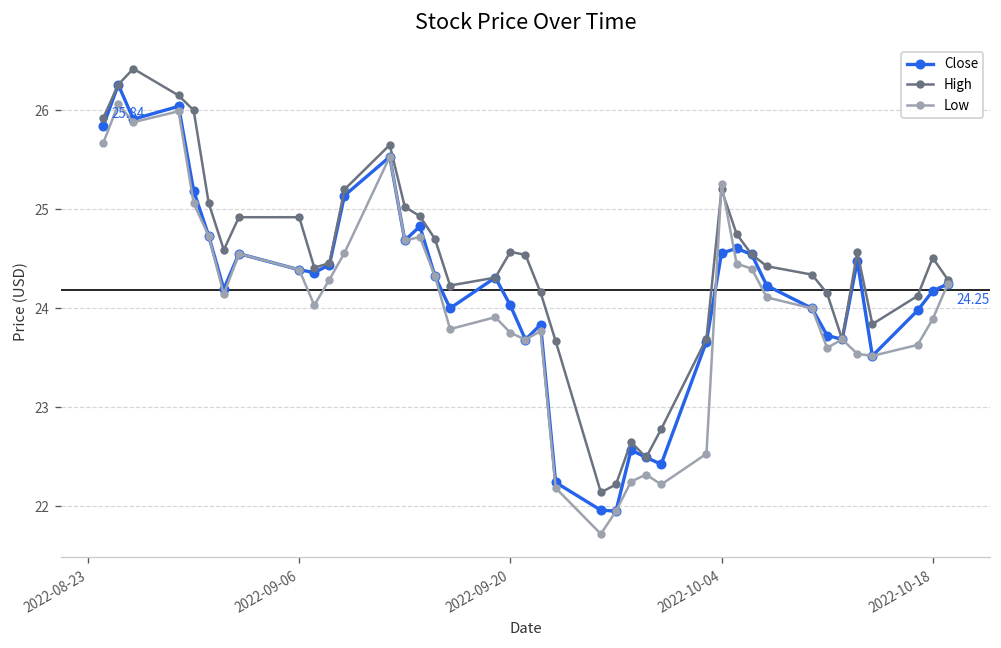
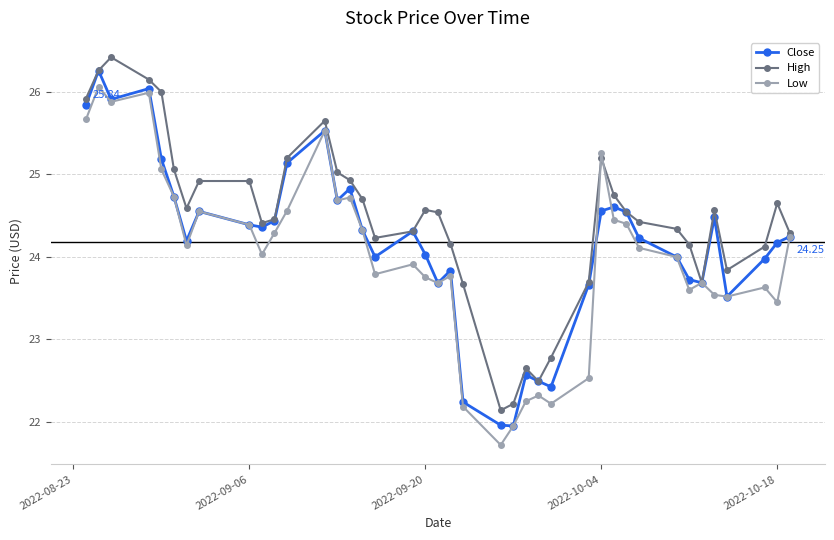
High, 2022-10-18: 24.5 -> 24.7
Low, 2022-10-18: 23.9 -> 23.5
